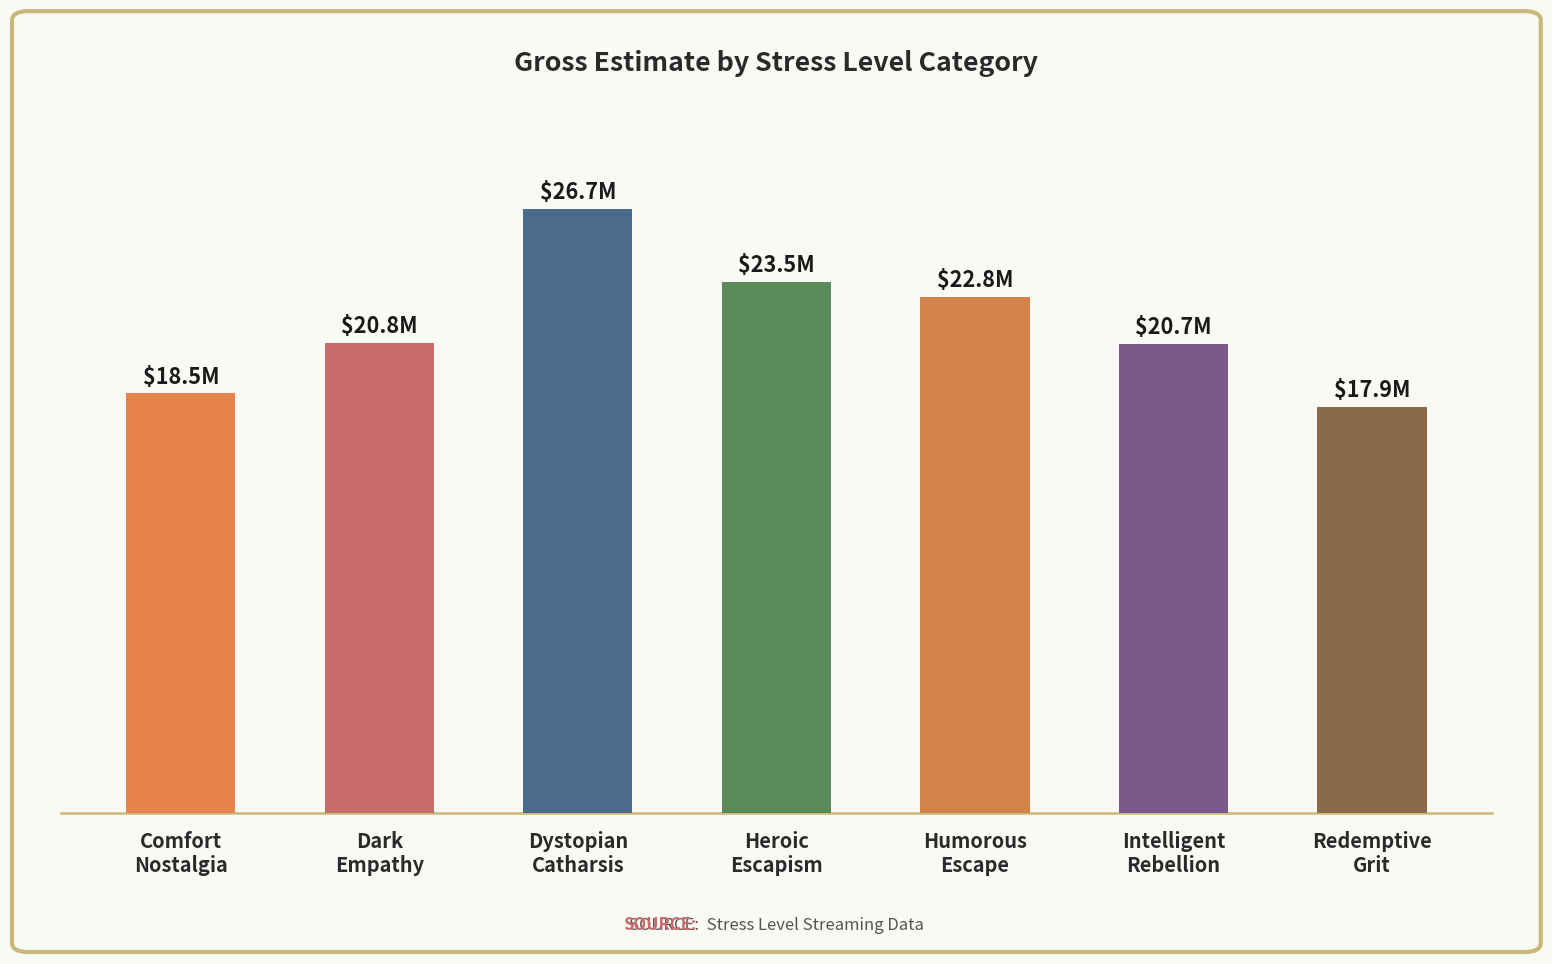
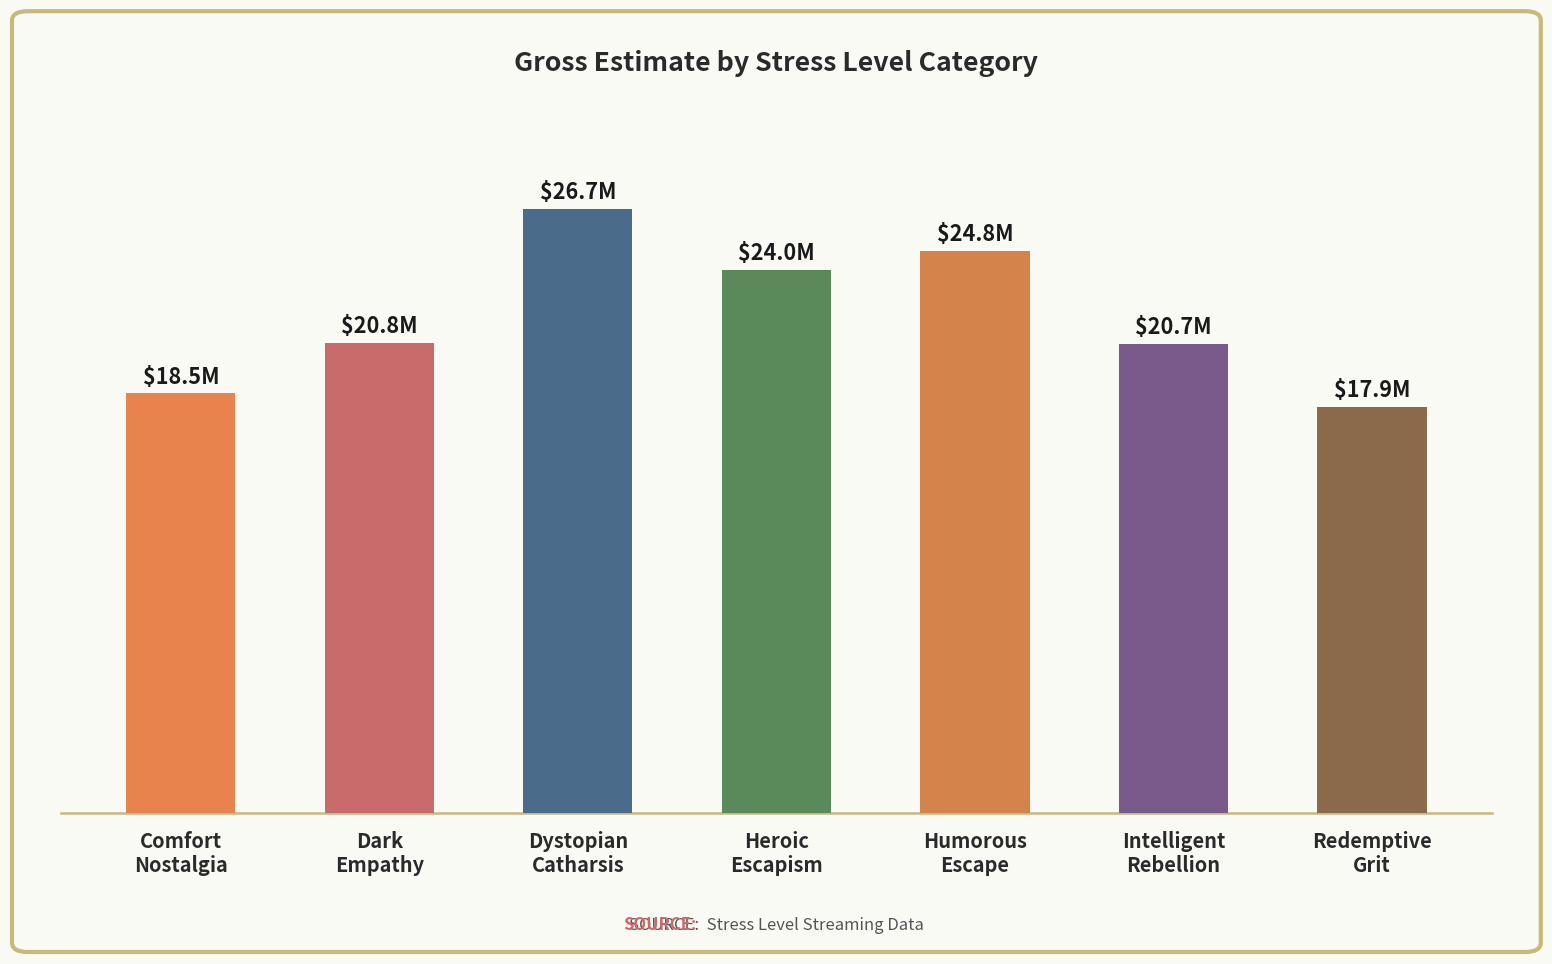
Heroic Escapism: $23.5M -> $24.0M
Humorous Escape: $22.8M -> $24.8M
